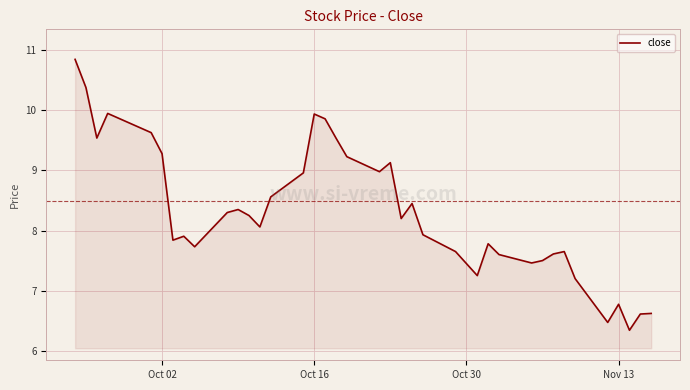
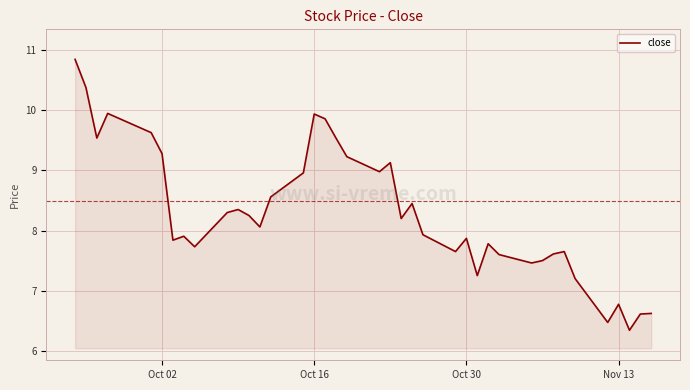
Oct 30: 7.4 -> 7.9
